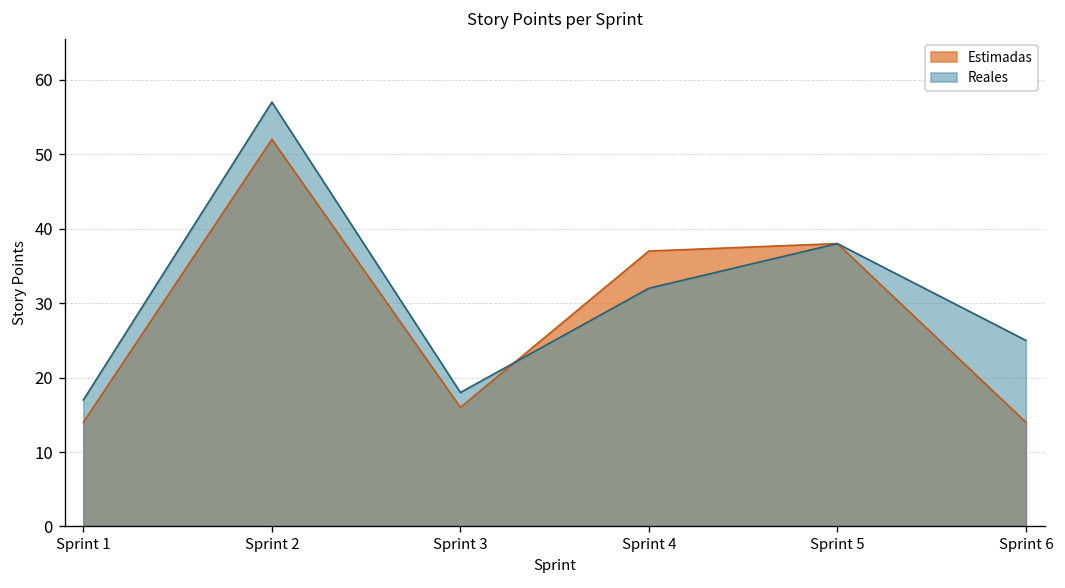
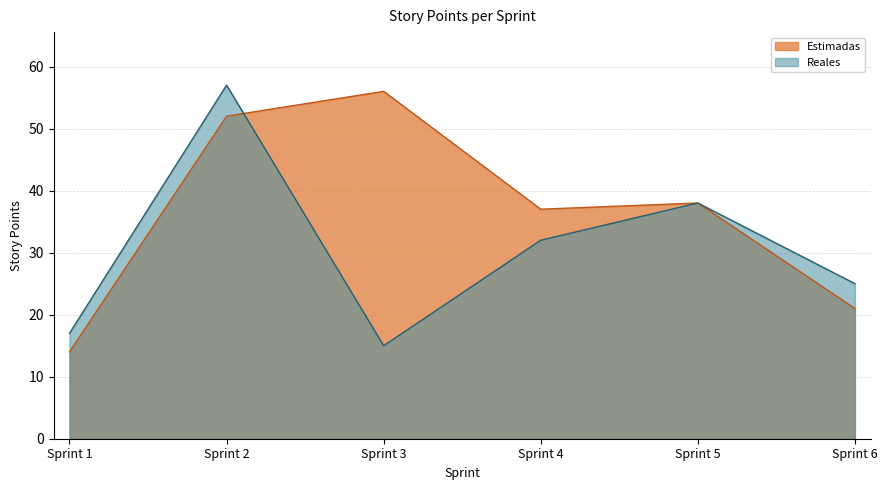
Estimadas, Sprint 3: 16 -> 56
Reales, Sprint 3: 18 -> 15
Estimadas, Sprint 6: 14 -> 21
